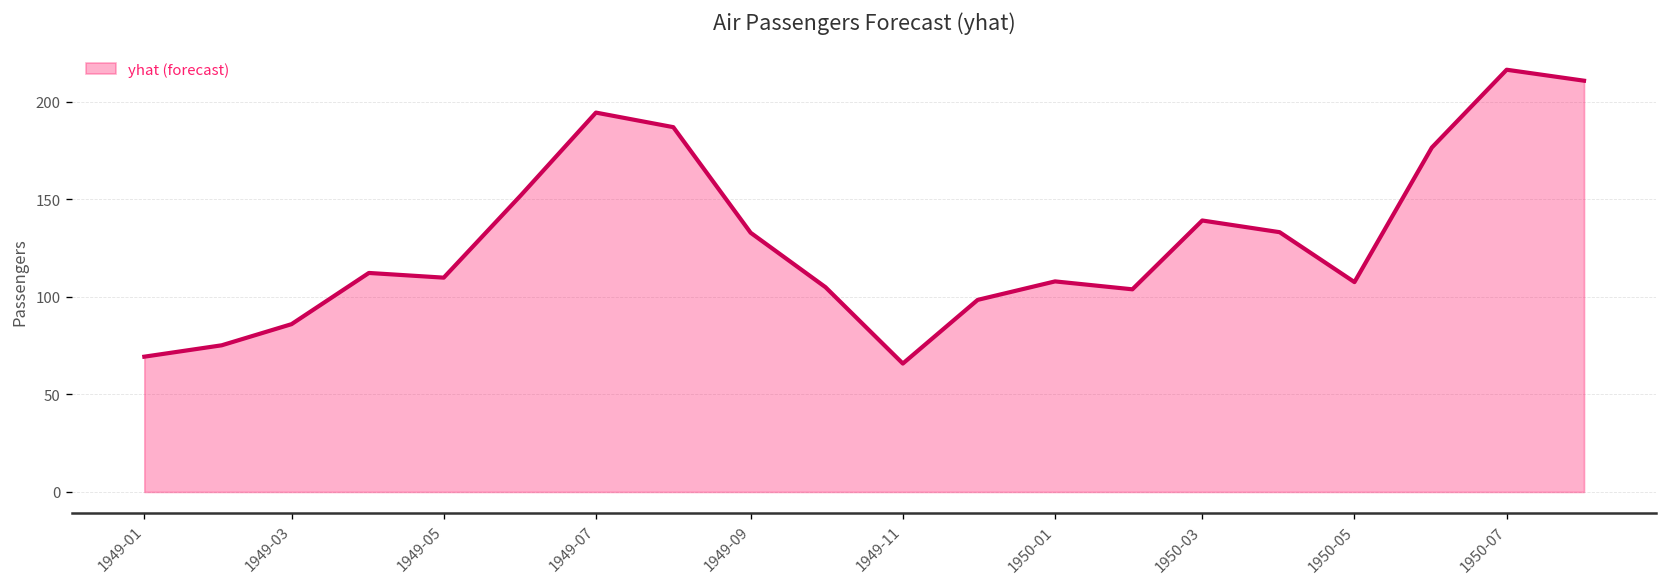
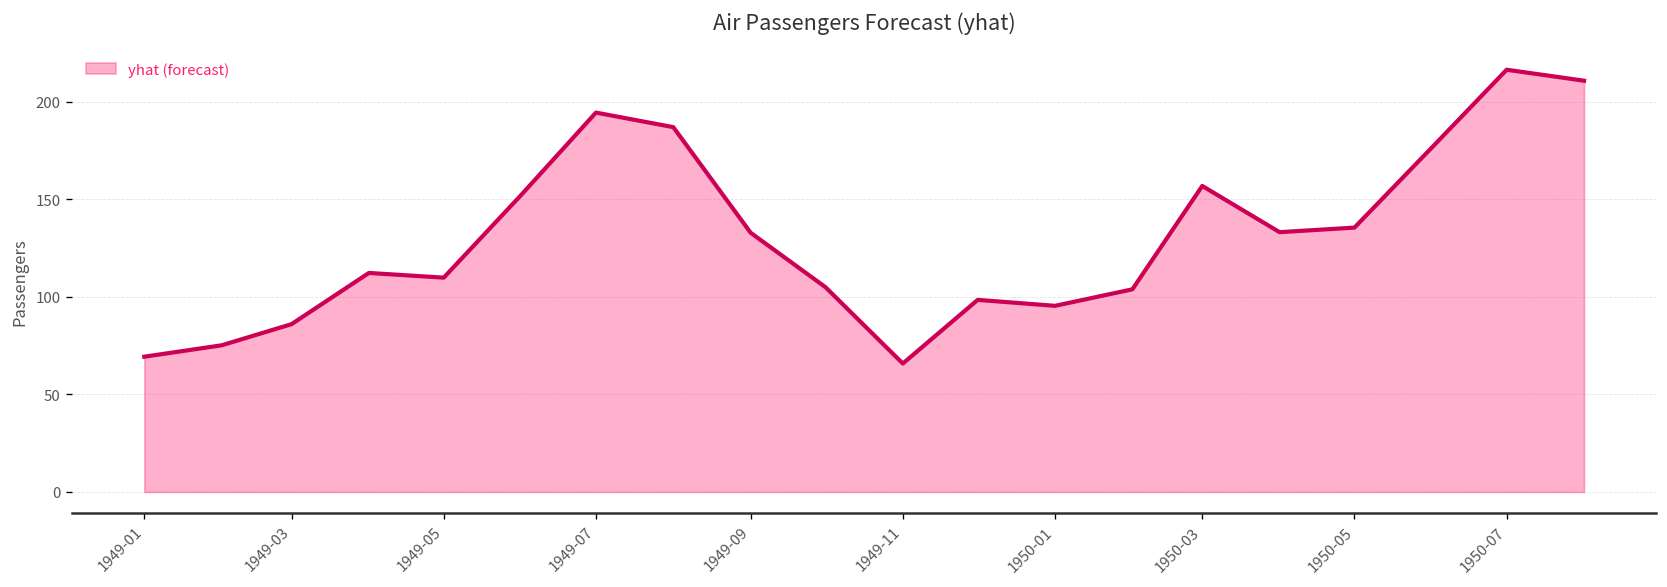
1950-01: 108 -> 95
1950-03: 139 -> 157
1950-05: 108 -> 136
